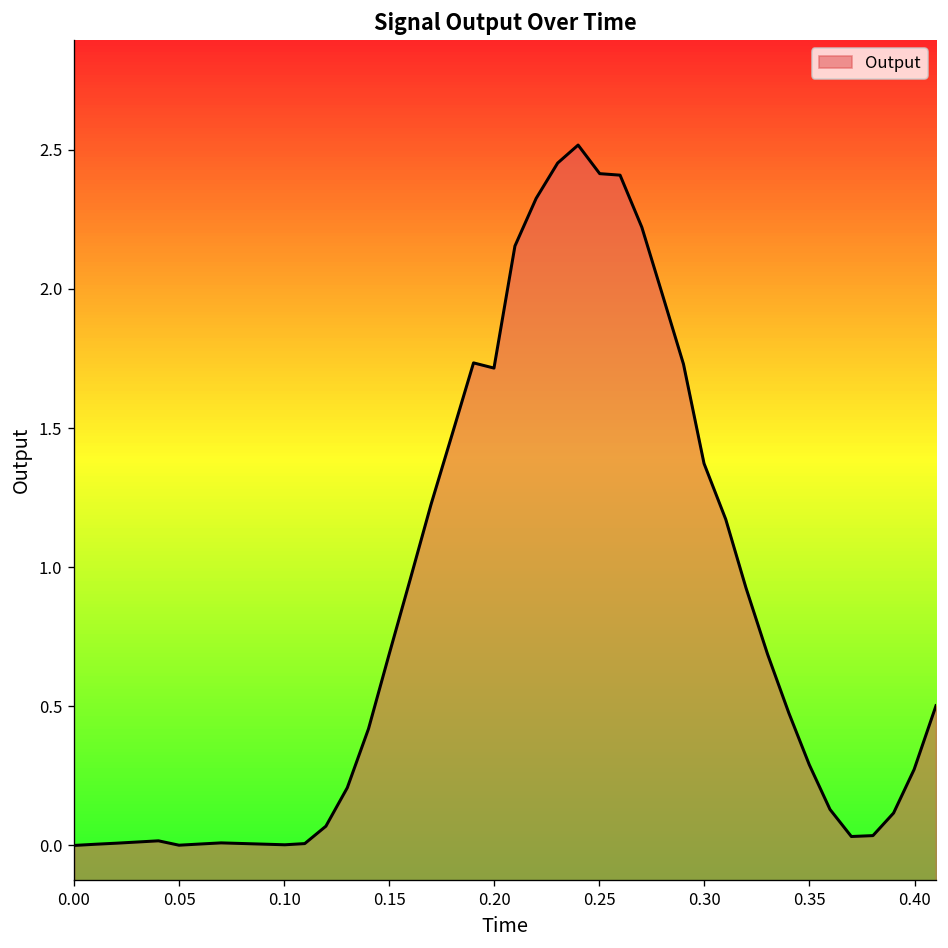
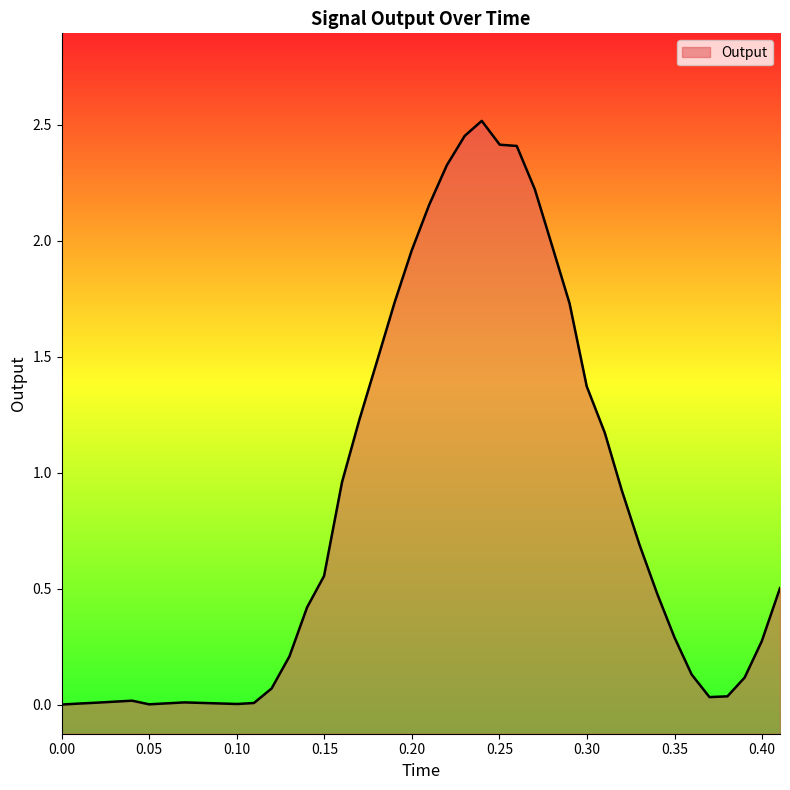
0.15: 0.68 -> 0.55
0.20: 1.72 -> 1.96
